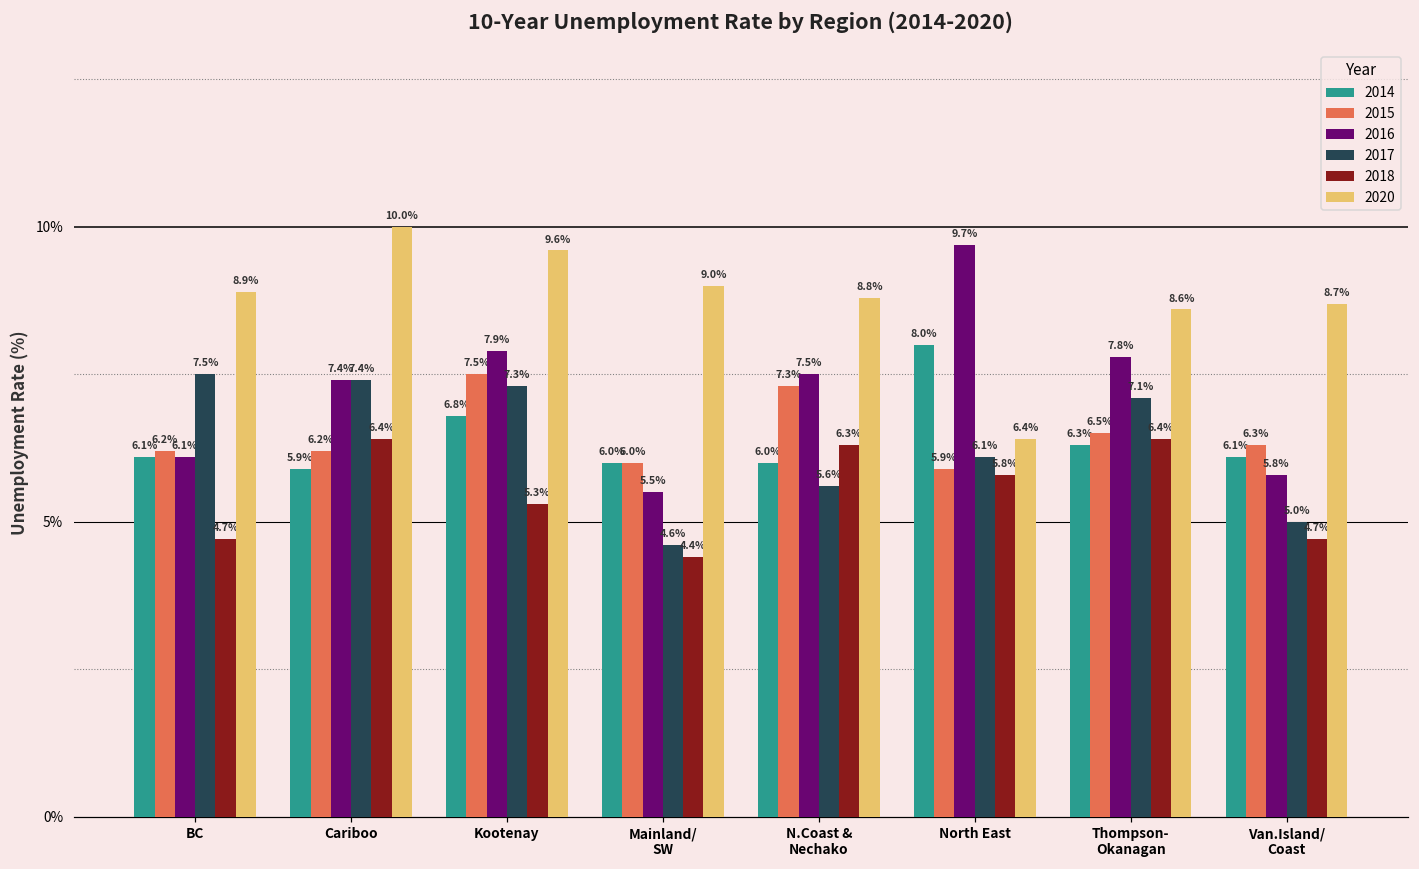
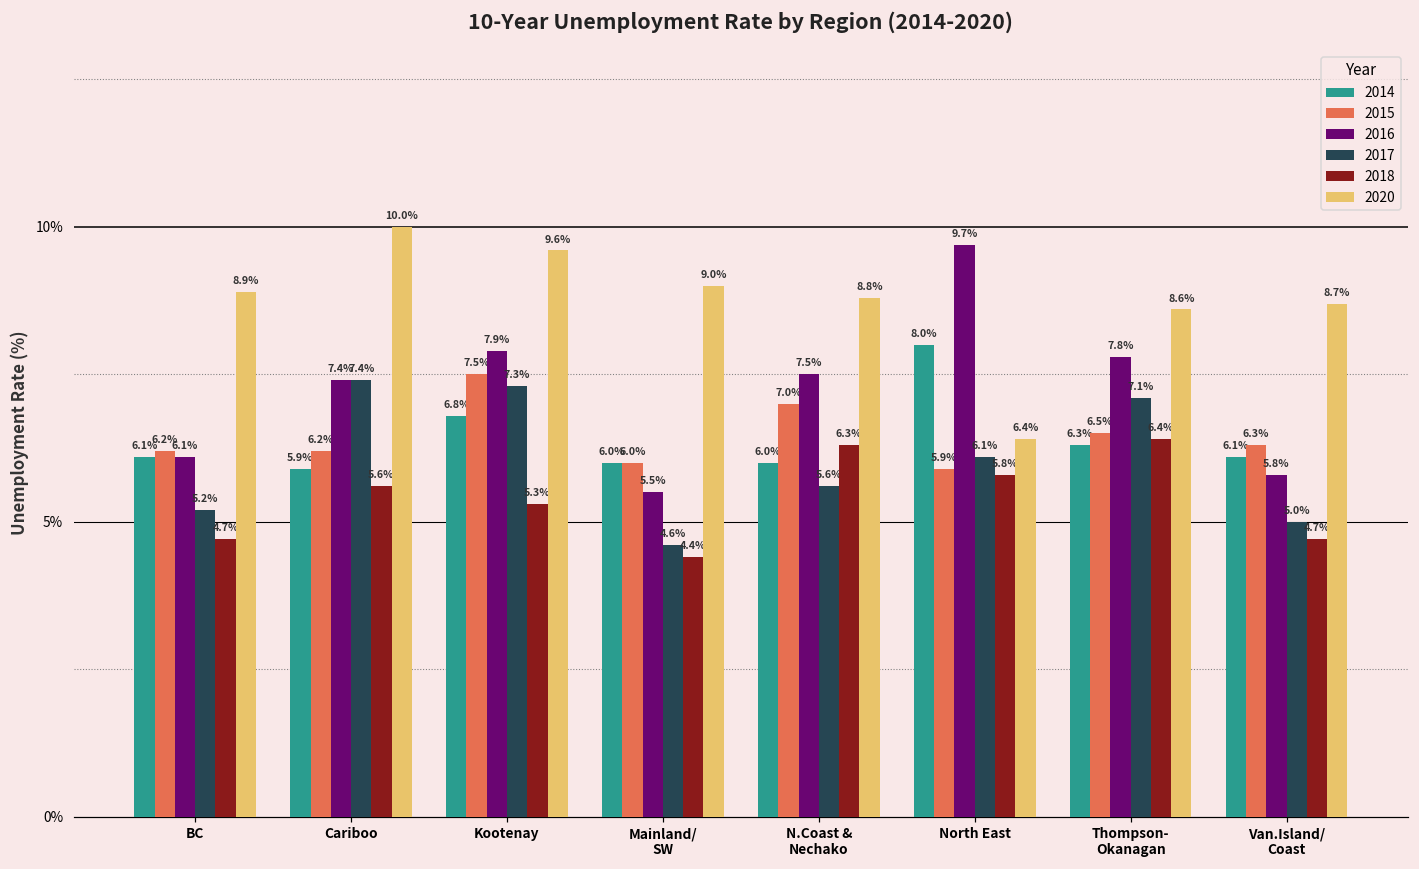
2017, BC: 7.5% -> 5.2%
2018, Cariboo: 6.4% -> 5.6%
2015, N.Coast & Nechako: 7.3% -> 7.0%
